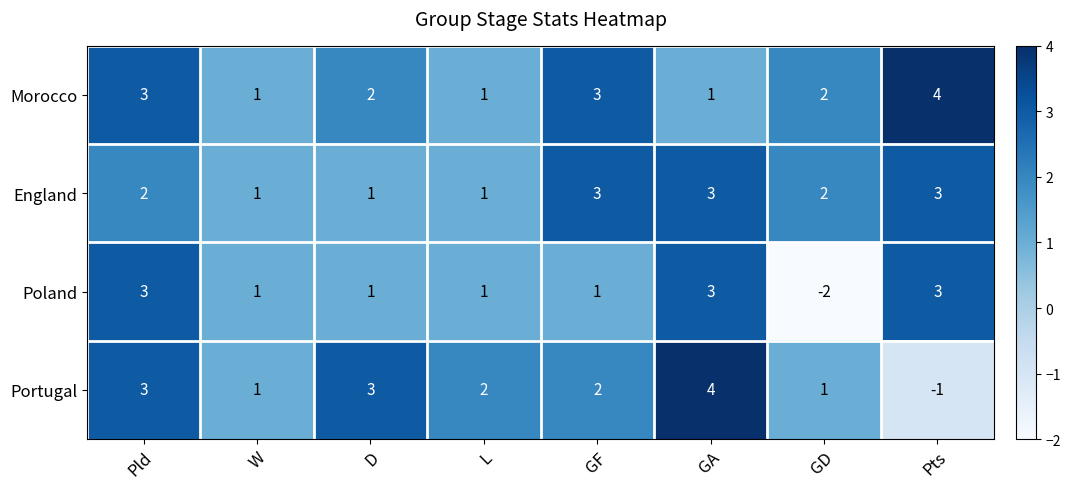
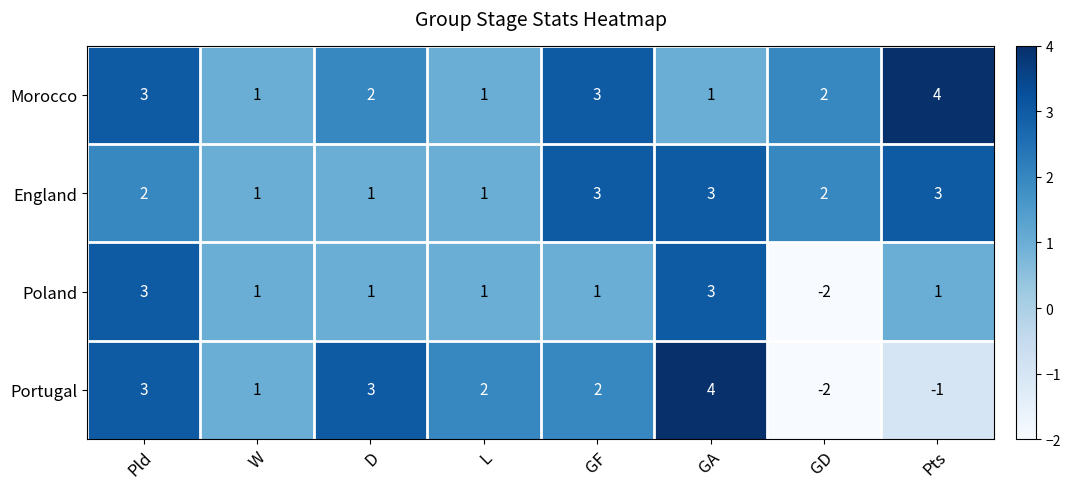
Poland, Pts: 3 -> 1
Portugal, GD: 1 -> -2
